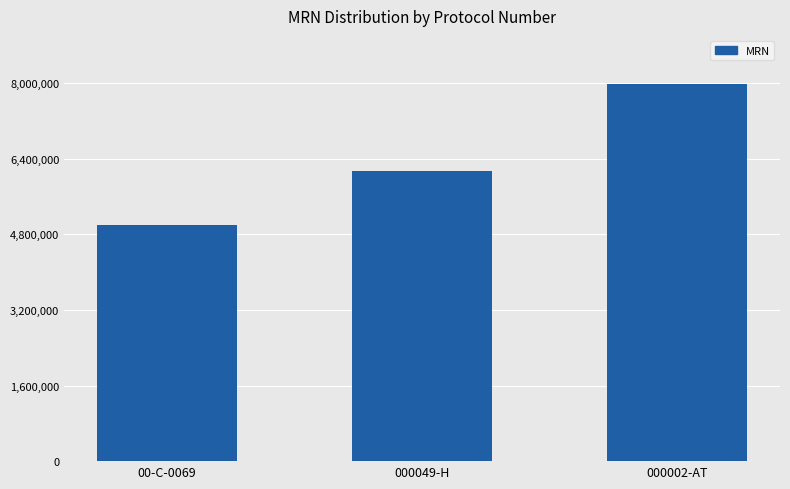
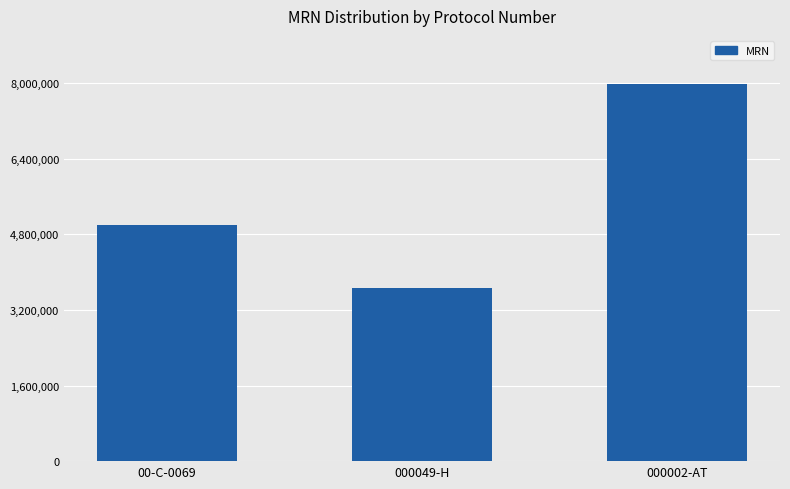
000049-H: 6,100,000 -> 3,700,000
